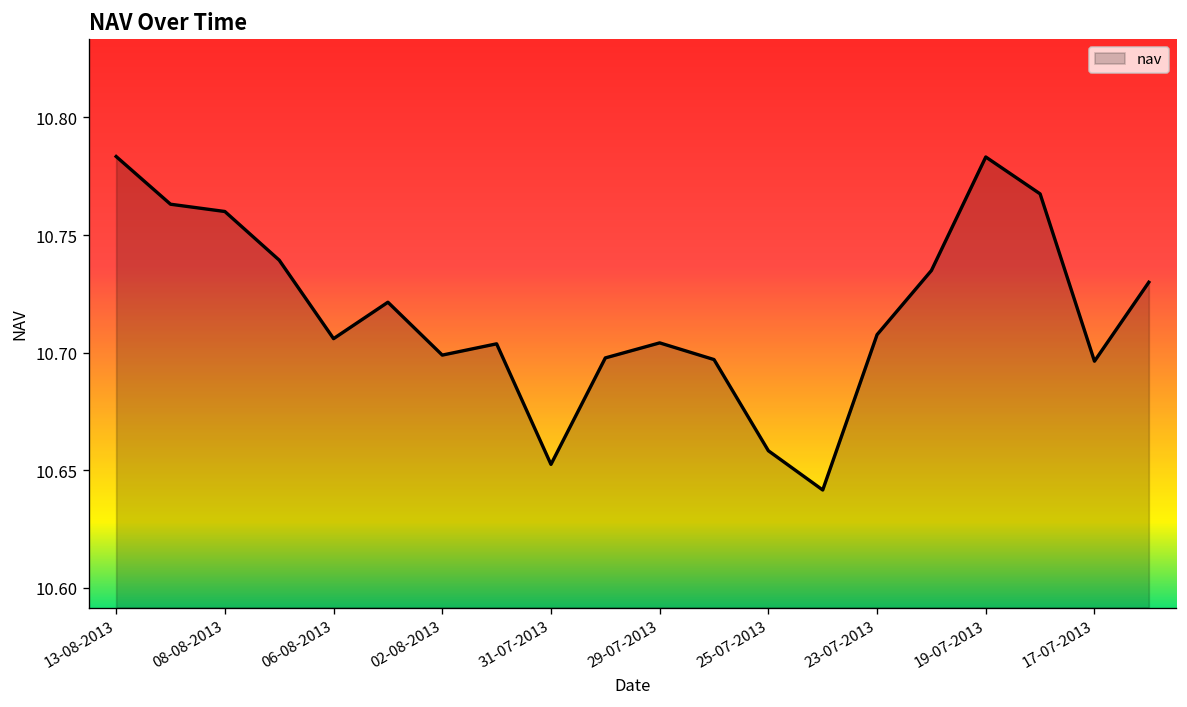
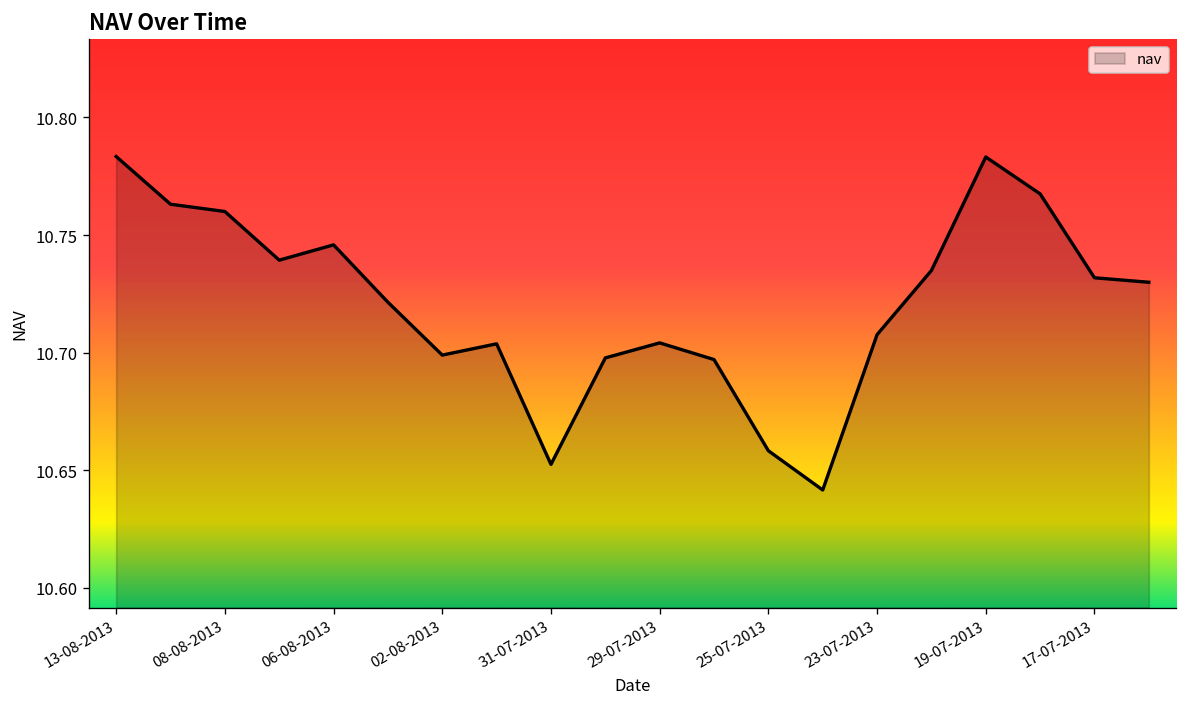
06-08-2013: 10.706 -> 10.746
17-07-2013: 10.696 -> 10.732
